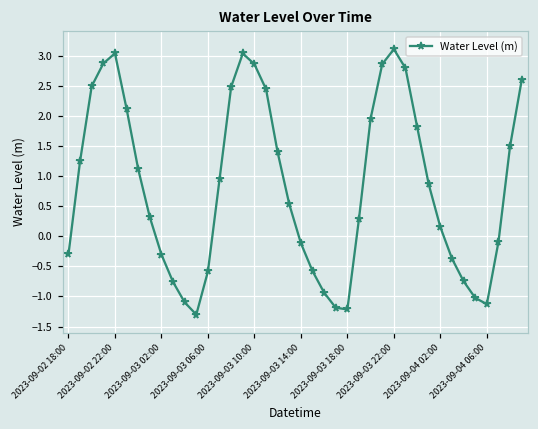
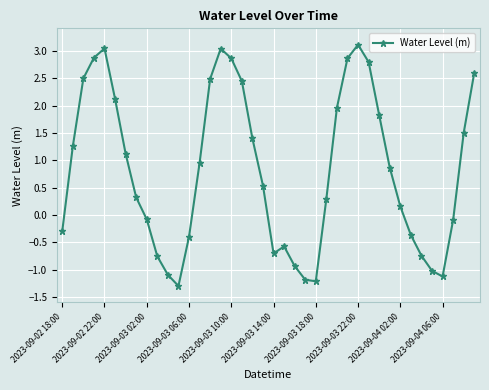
2023-09-03 02:00: -0.3 -> -0.1
2023-09-03 06:00: -0.6 -> -0.4
2023-09-03 14:00: -0.1 -> -0.7
